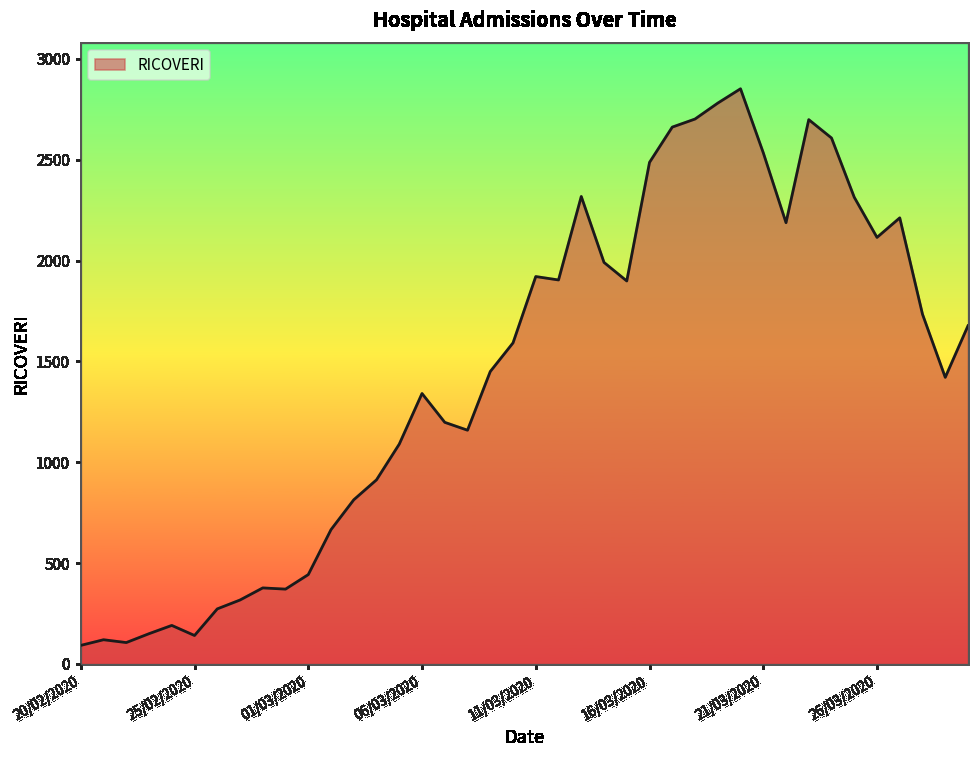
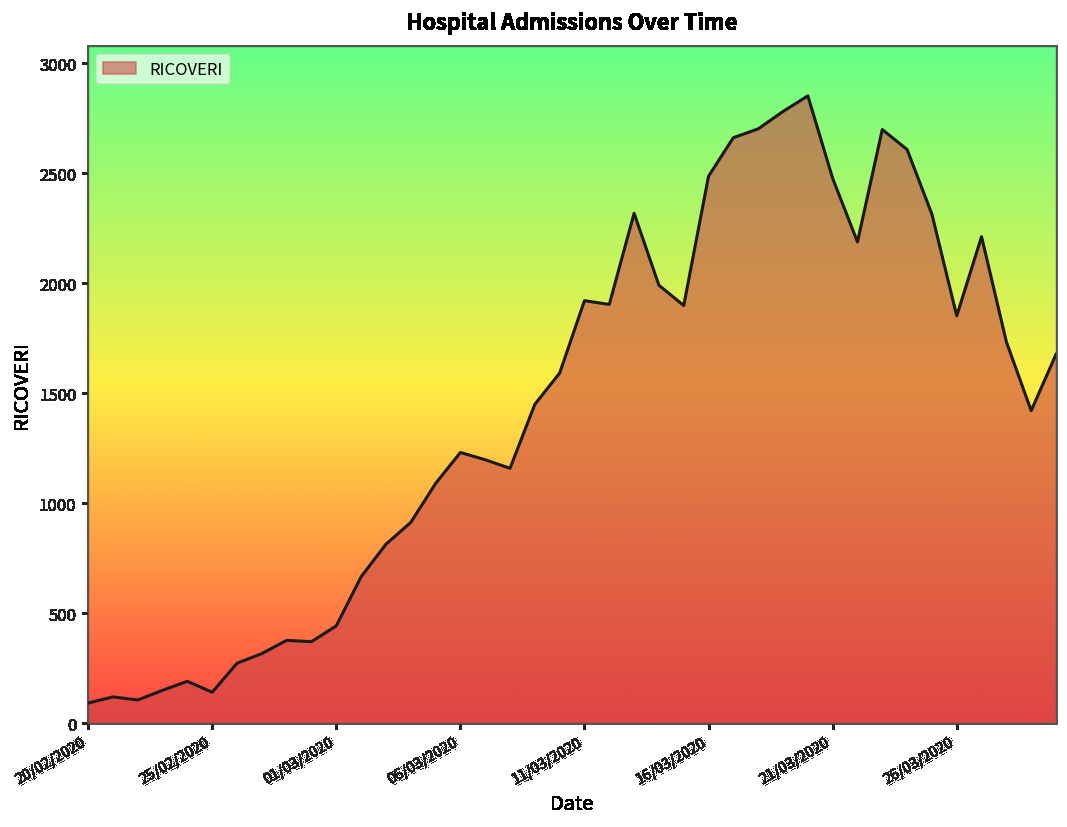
06/03/2020: 1340 -> 1230
21/03/2020: 2540 -> 2480
26/03/2020: 2120 -> 1850
